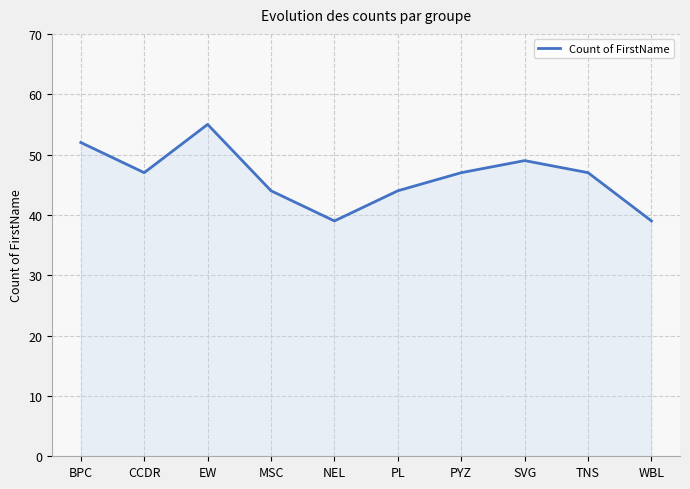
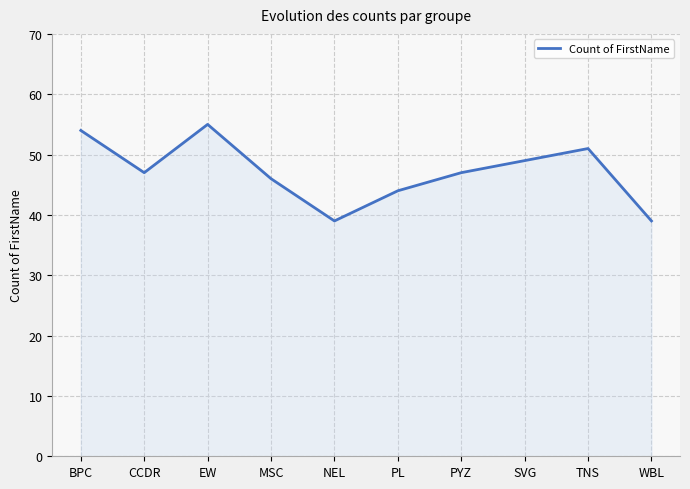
BPC: 52 -> 54
MSC: 44 -> 46
TNS: 47 -> 51
